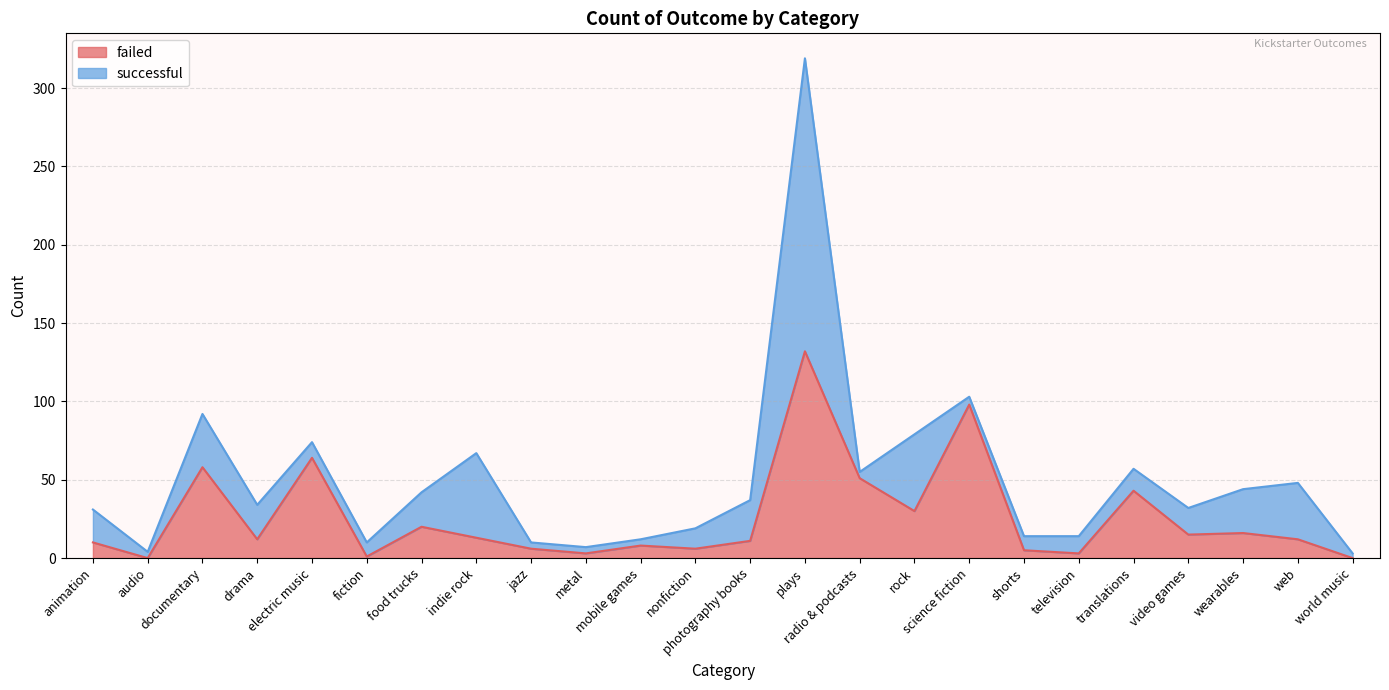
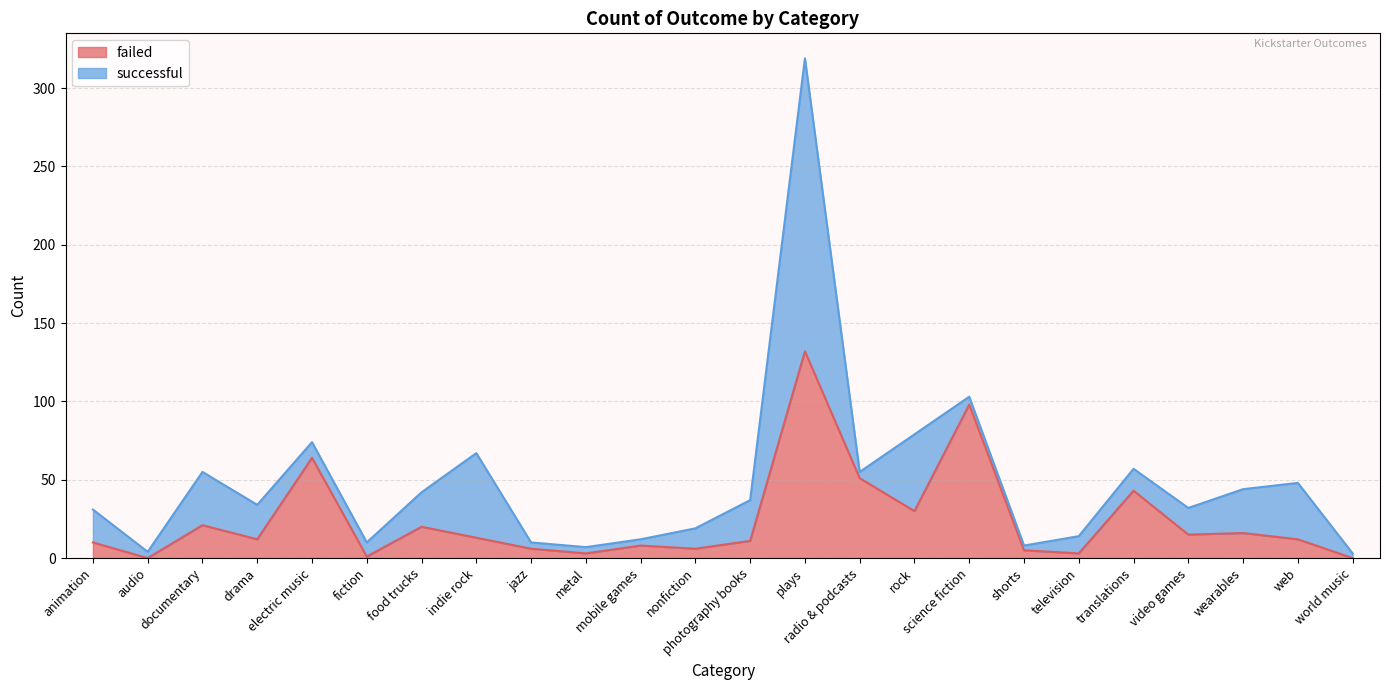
failed, documentary: 58 -> 21
successful, shorts: 9 -> 3
